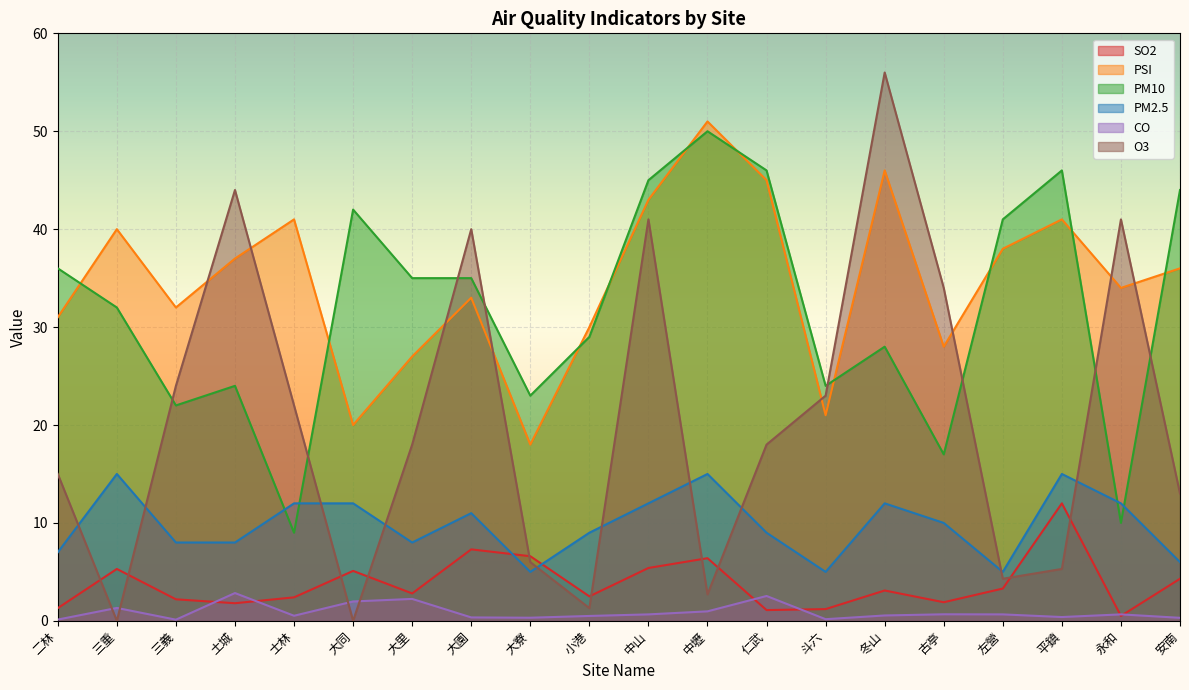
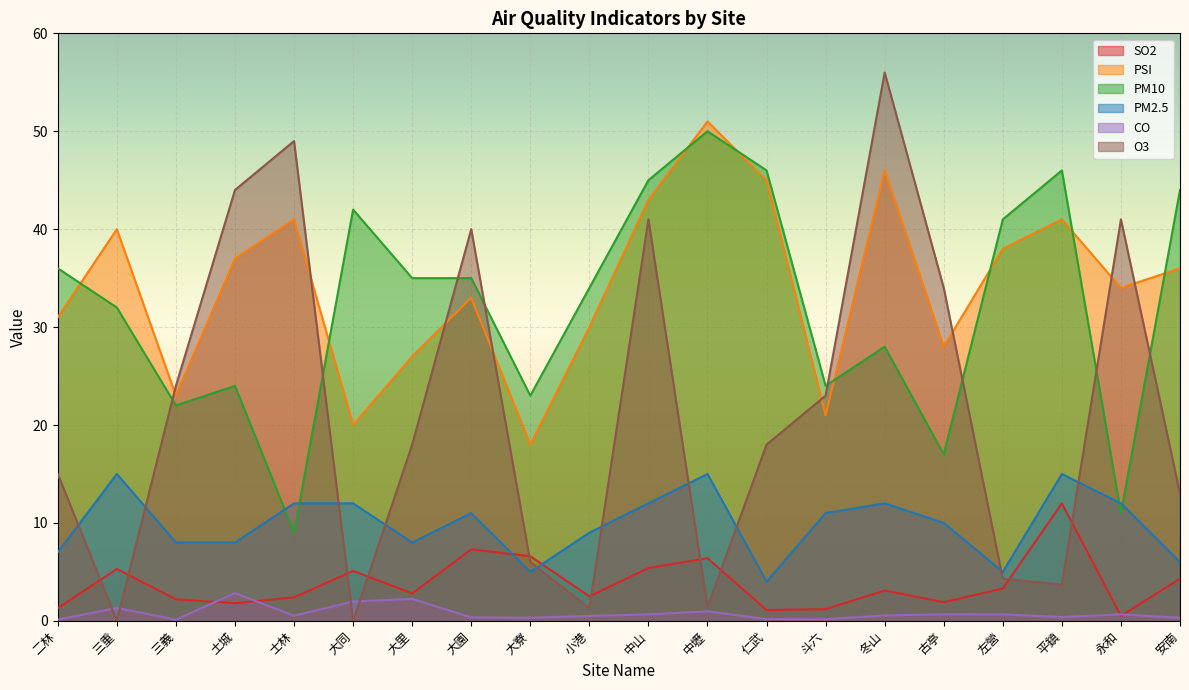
PSI, 三義: 32 -> 23
O3, 士林: 22 -> 49
PM10, 小港: 29 -> 34
O3, 中壢: 3 -> 1
PM2.5, 仁武: 9 -> 4
CO, 仁武: 3 -> 0
PM2.5, 斗六: 5 -> 11
O3, 平鎮: 5 -> 4
PM10, 永和: 10 -> 11
